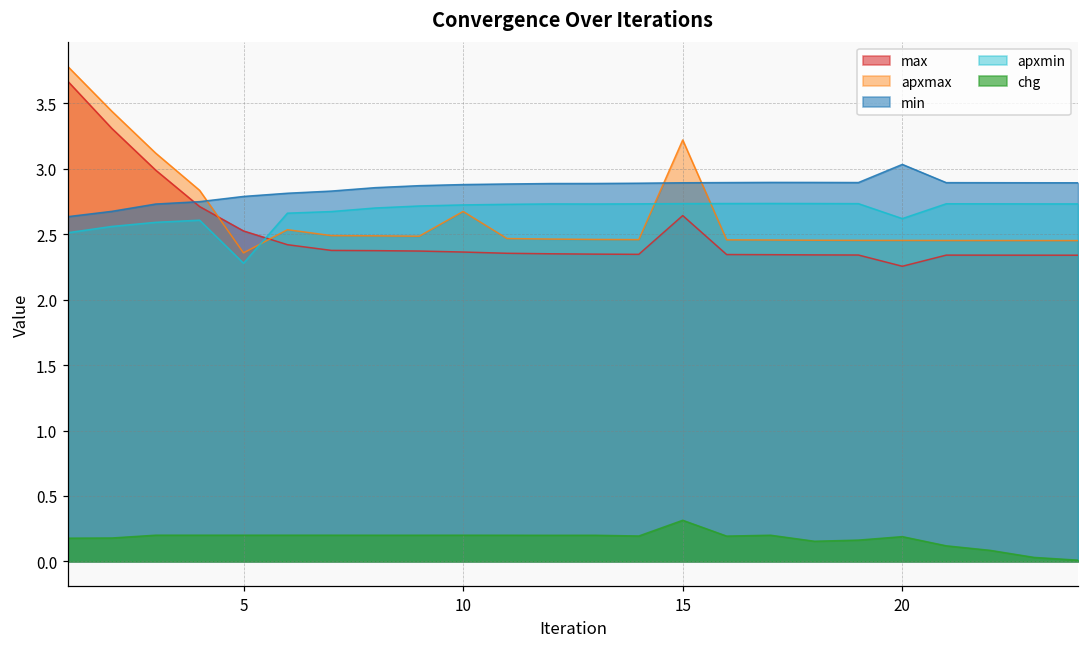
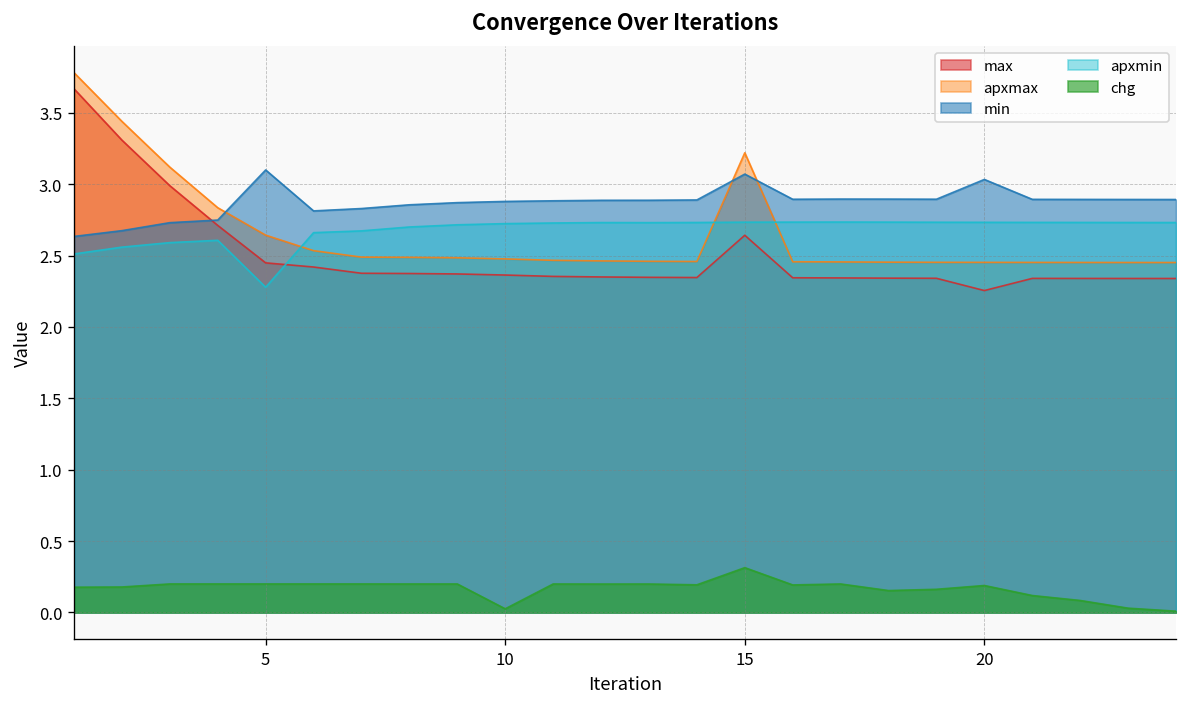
max, 5: 2.53 -> 2.45
apxmax, 5: 2.36 -> 2.64
min, 5: 2.79 -> 3.10
apxmax, 10: 2.67 -> 2.48
chg, 10: 0.20 -> 0.03
min, 15: 2.89 -> 3.07
apxmin, 20: 2.62 -> 2.73
